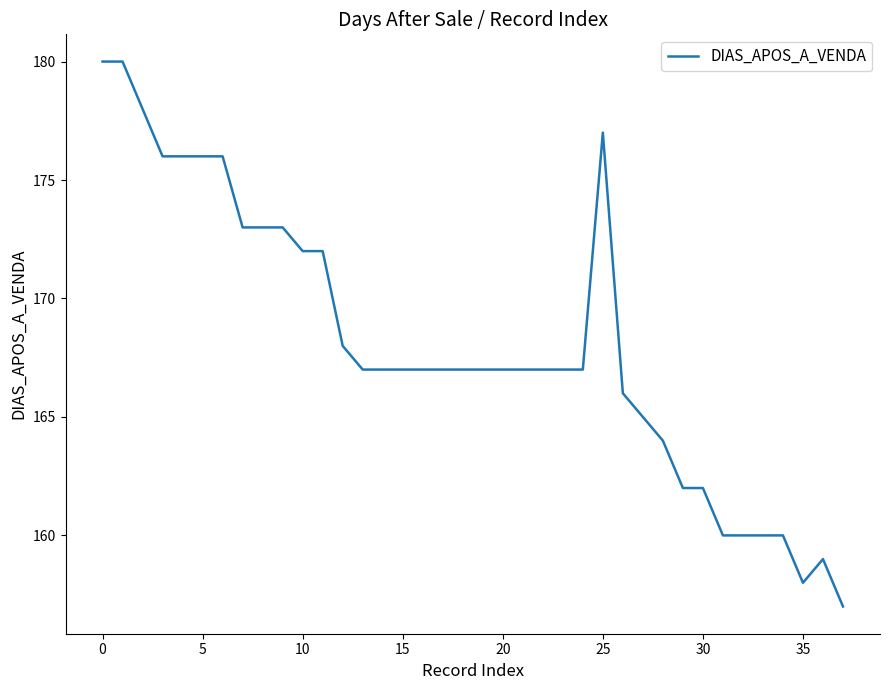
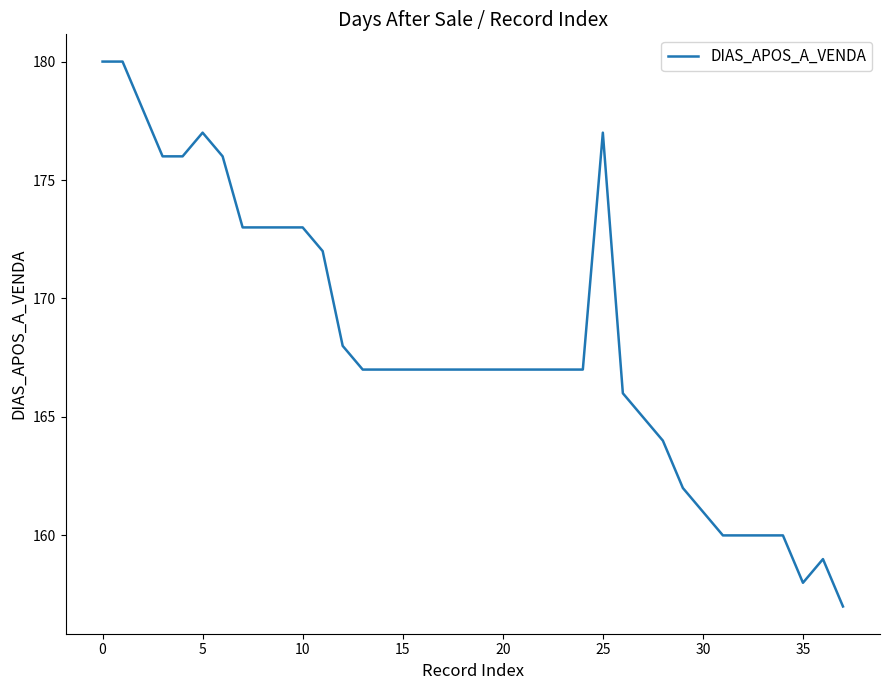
5: 176 -> 177
10: 172 -> 173
30: 162 -> 161
